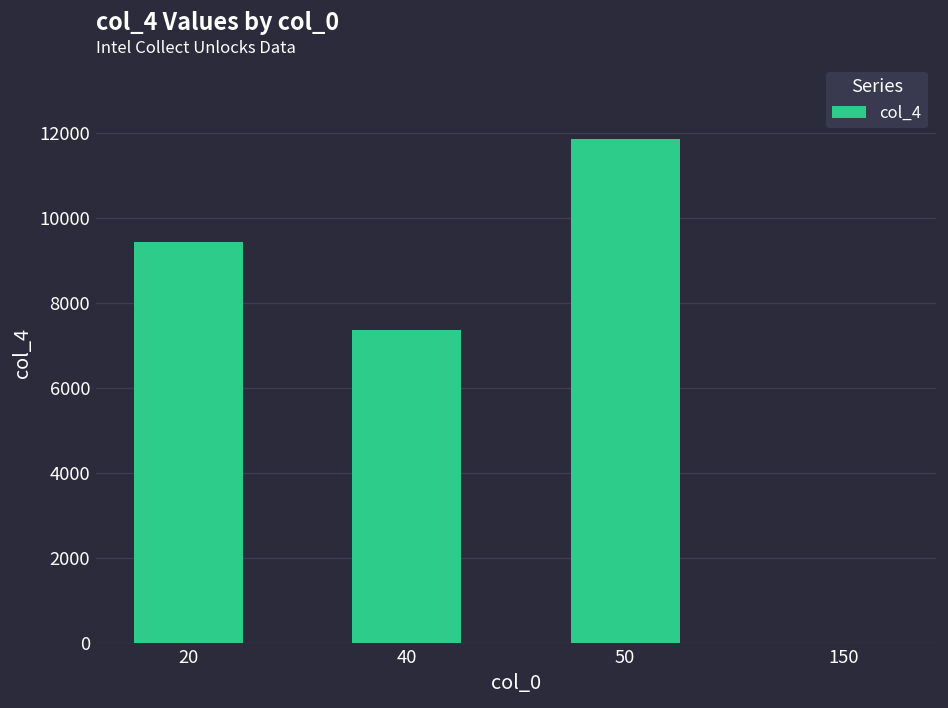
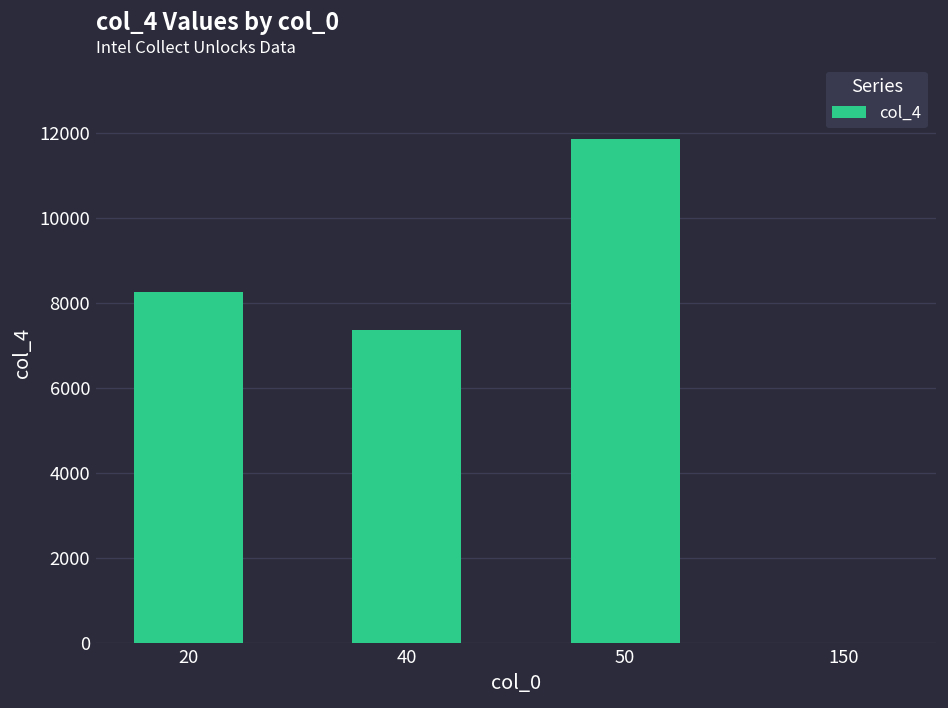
20: 9400 -> 8300
